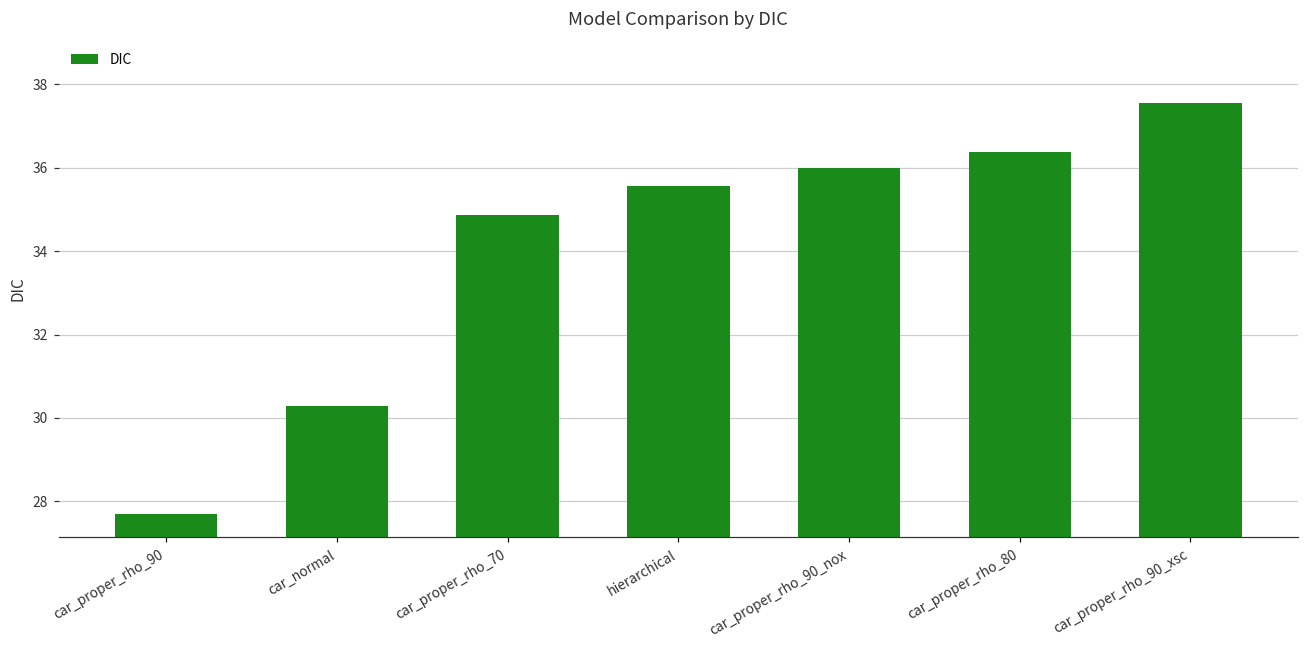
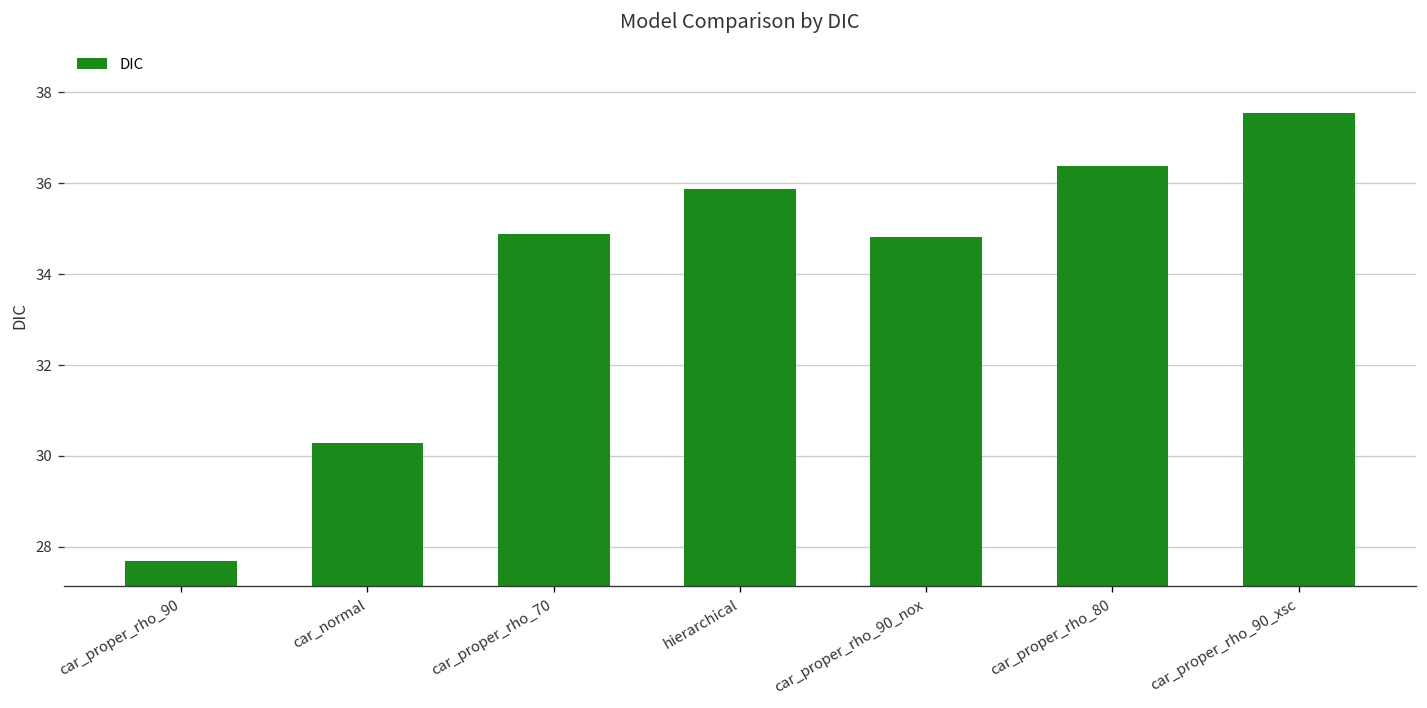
hierarchical: 35.6 -> 35.9
car_proper_rho_90_nox: 36.0 -> 34.8
